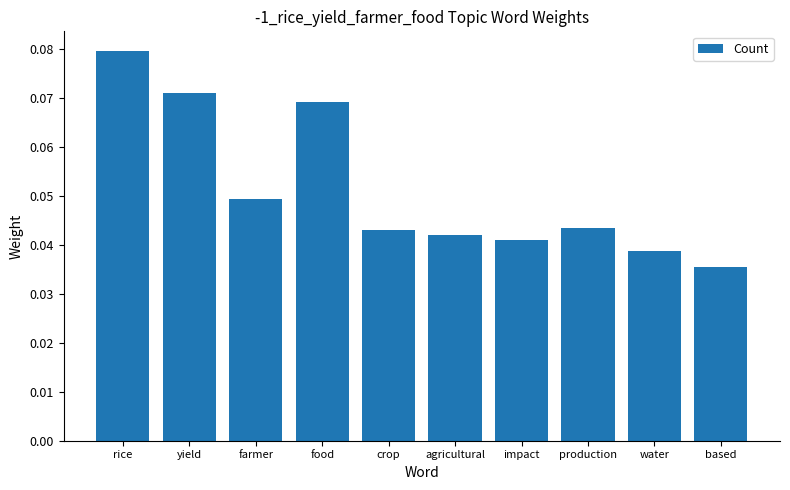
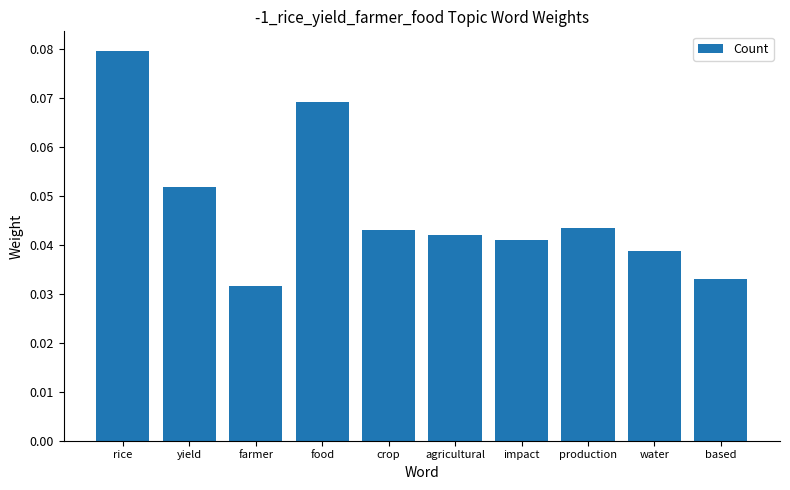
yield: 0.071 -> 0.052
farmer: 0.049 -> 0.032
based: 0.036 -> 0.033
